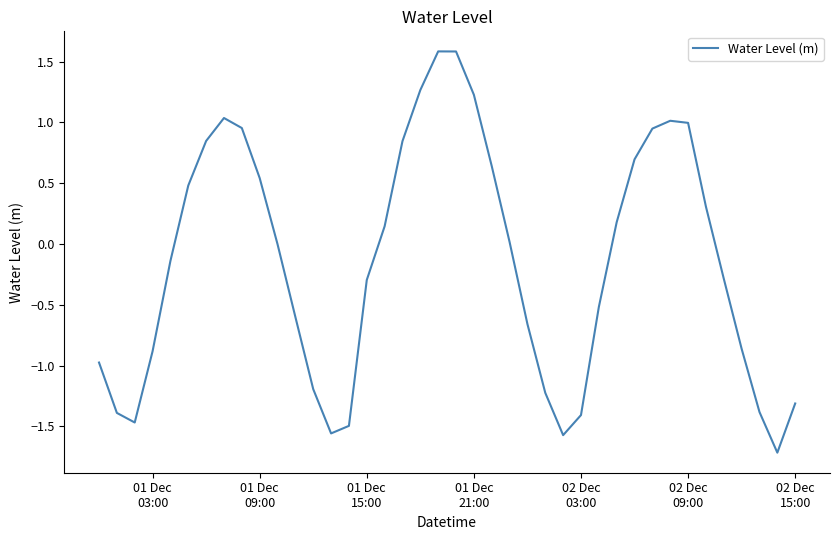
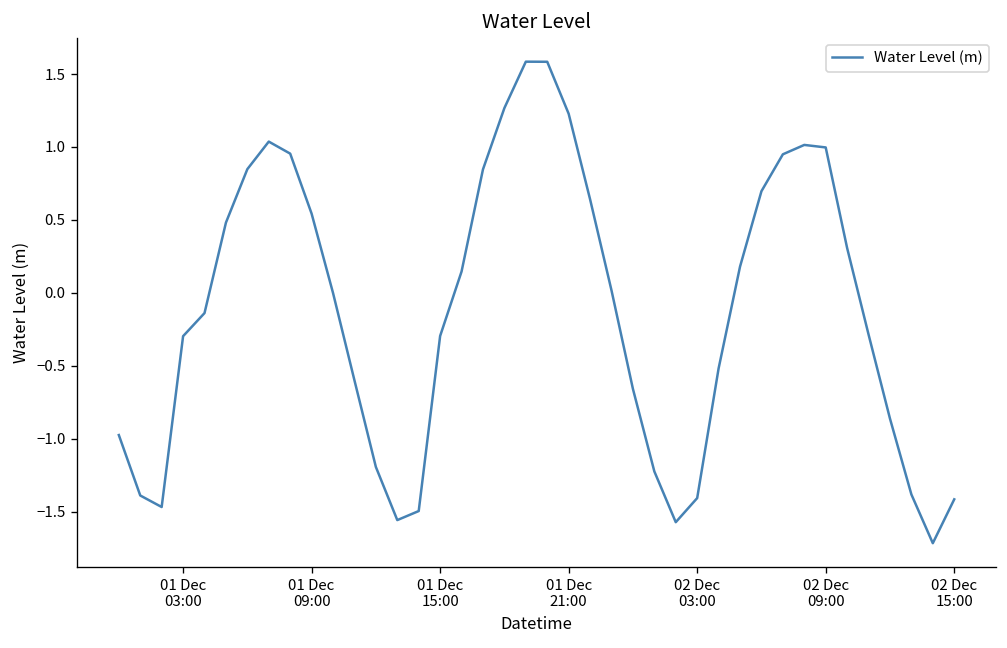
01 Dec 03:00: -0.88 -> -0.30
02 Dec 15:00: -1.31 -> -1.42
